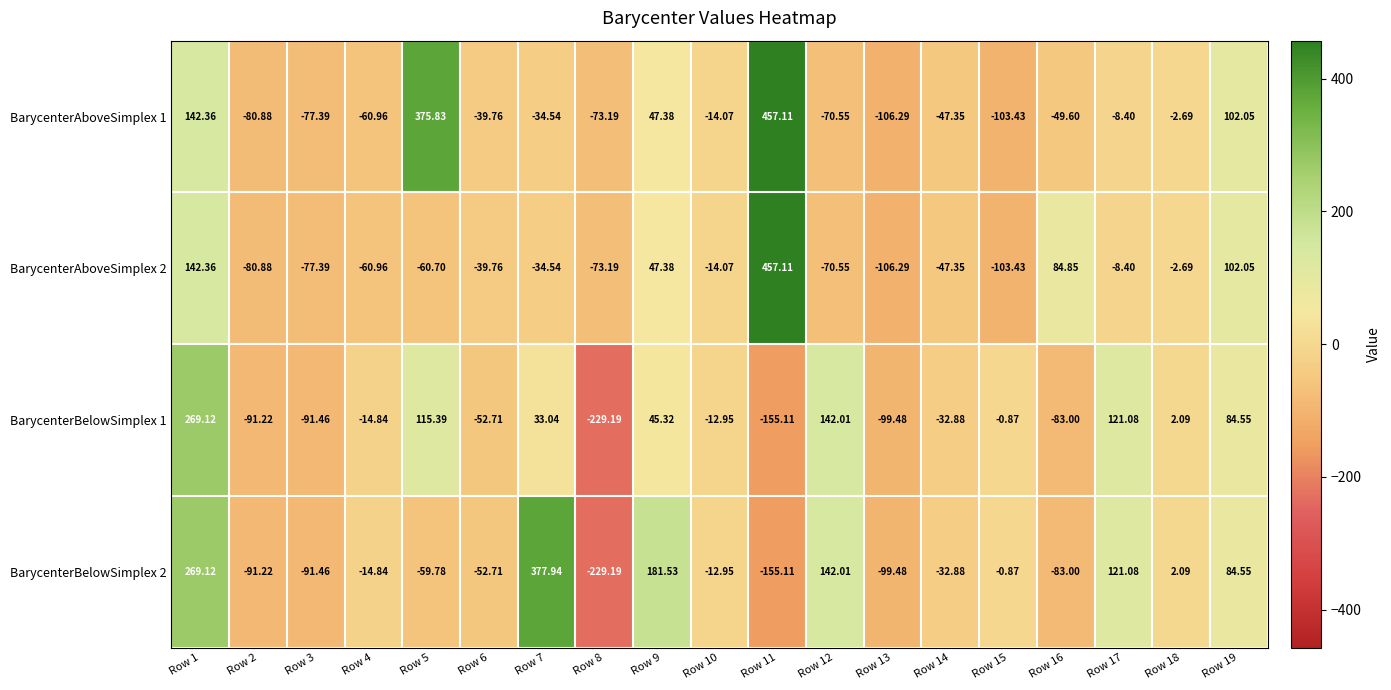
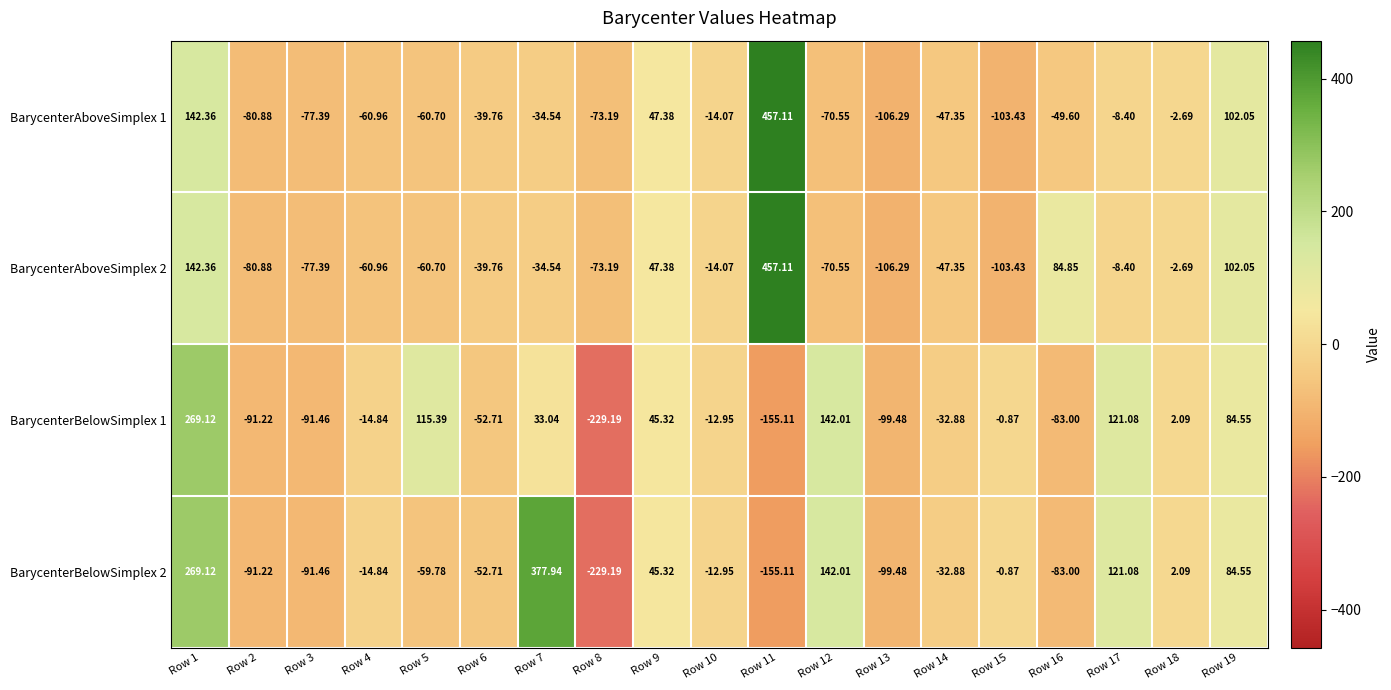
BarycenterAboveSimplex 1, Row 5: 375.83 -> -60.70
BarycenterBelowSimplex 2, Row 9: 181.53 -> 45.32
